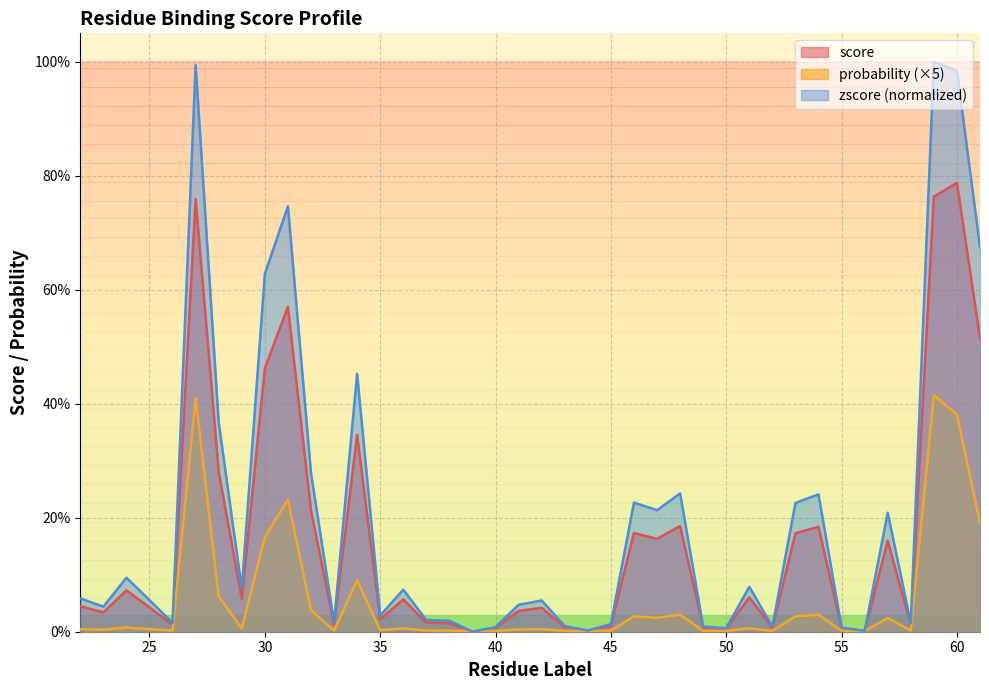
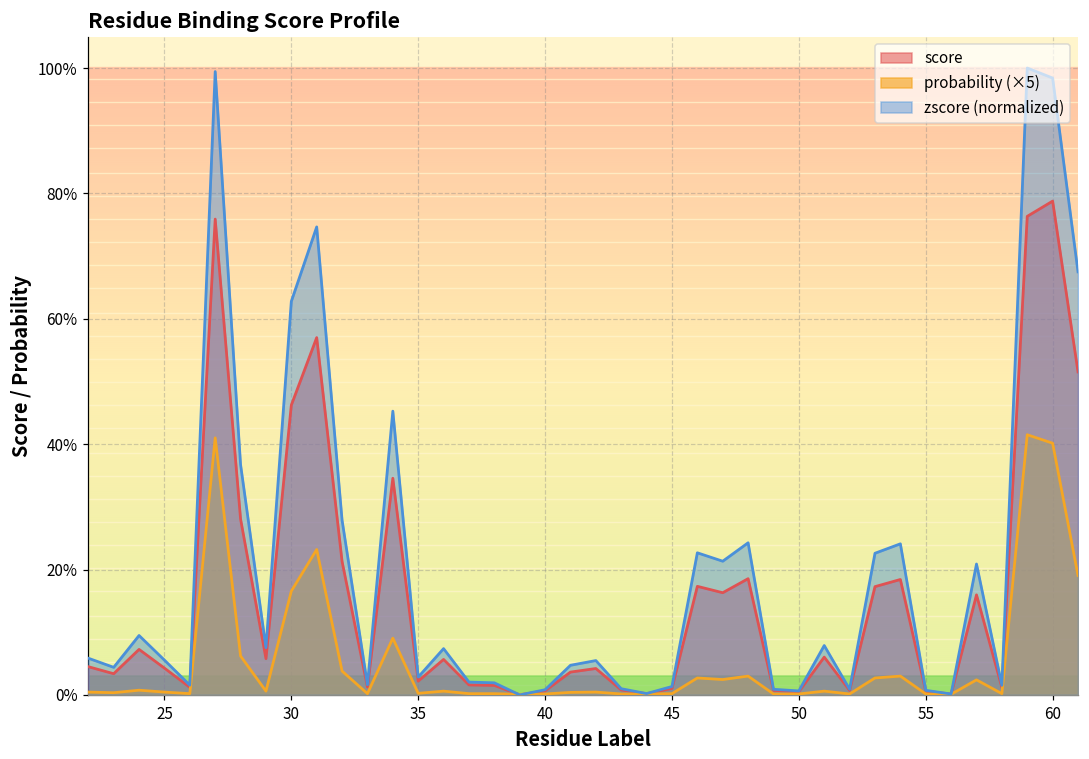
probability (×5), 60: 38% -> 40%
